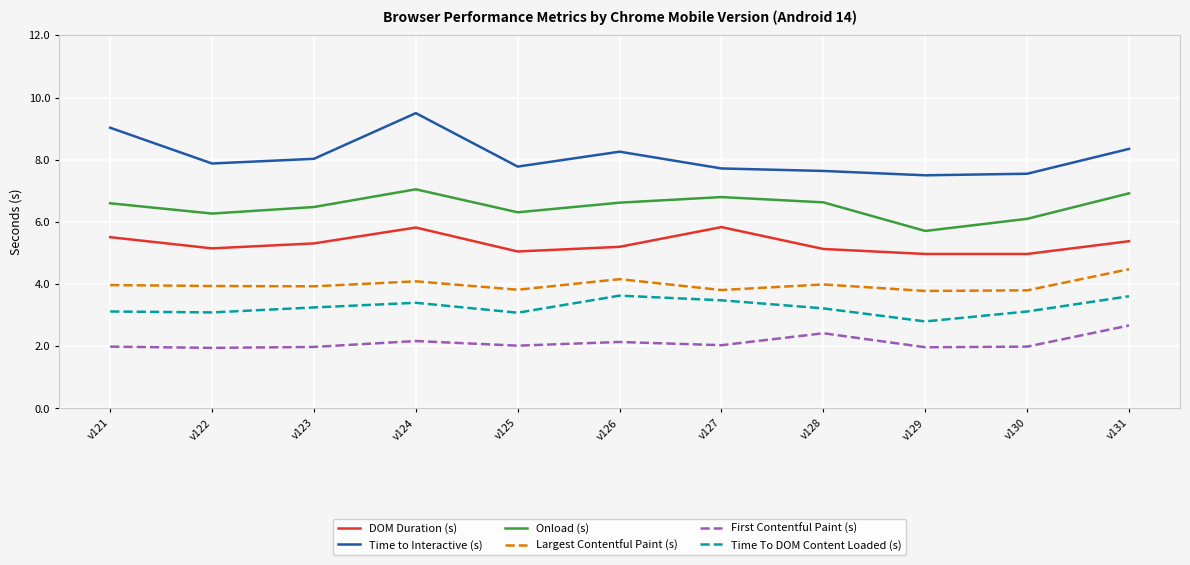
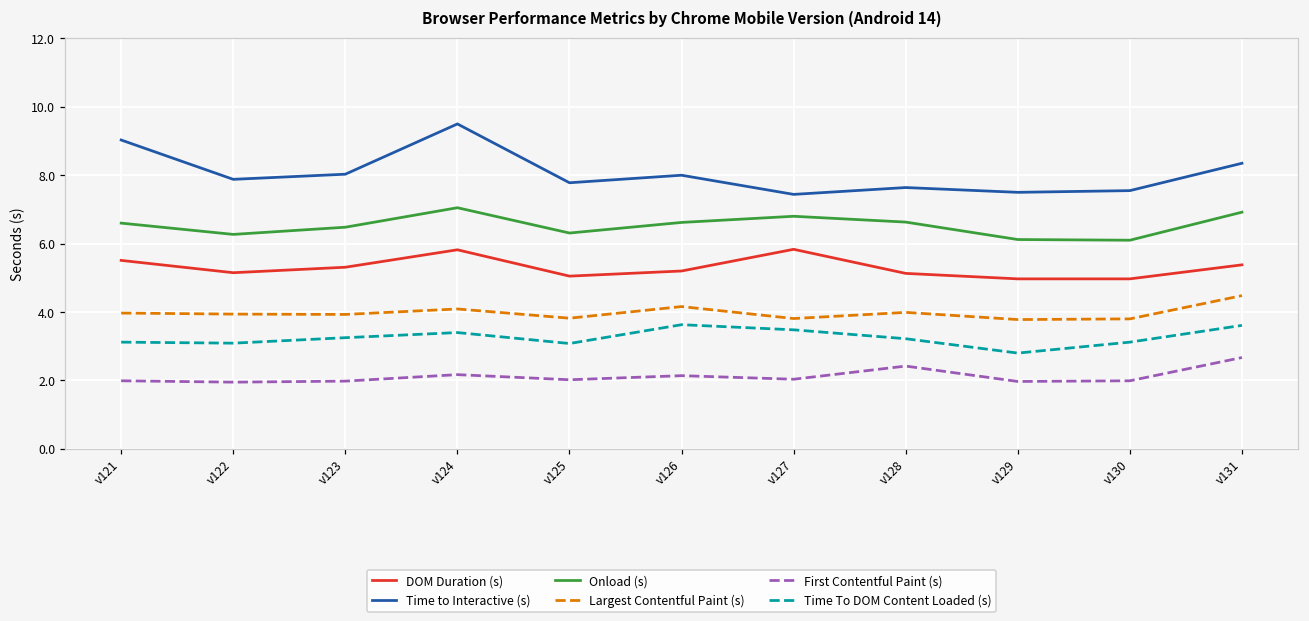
Time to Interactive (s), v126: 8.3 -> 8.0
Time to Interactive (s), v127: 7.7 -> 7.4
Onload (s), v129: 5.7 -> 6.1
